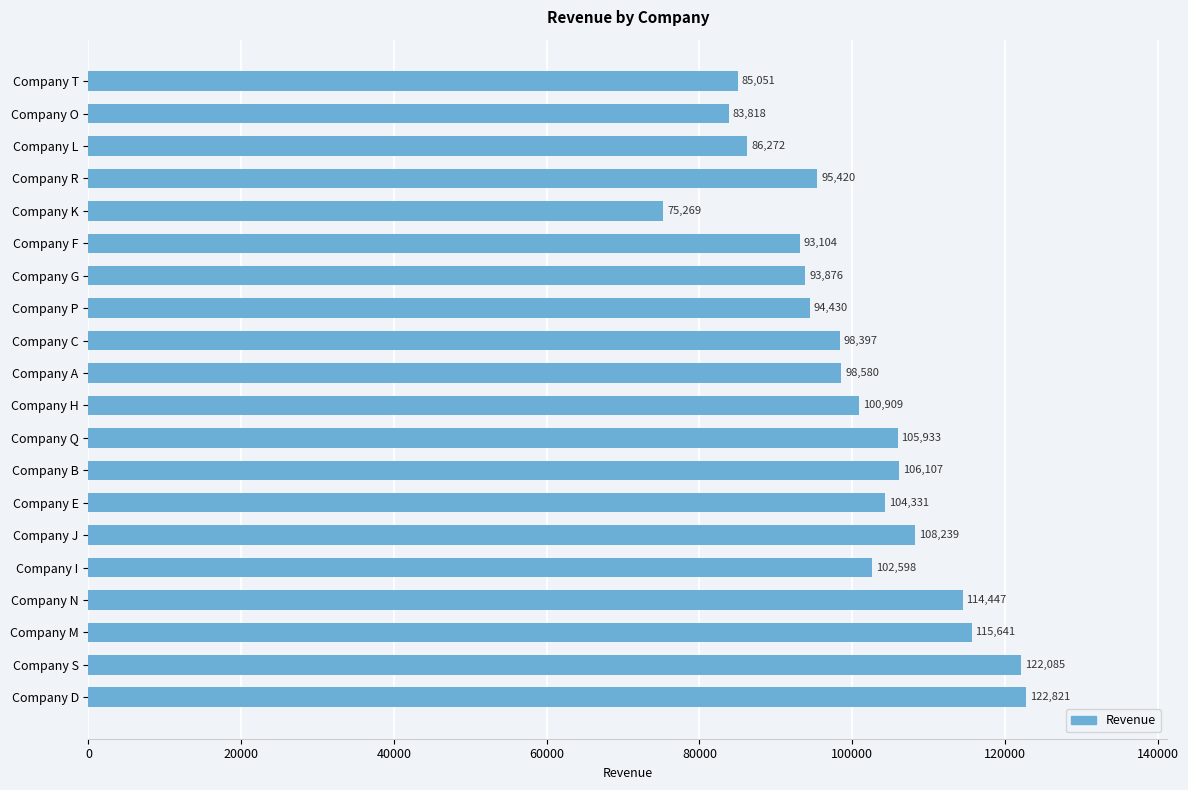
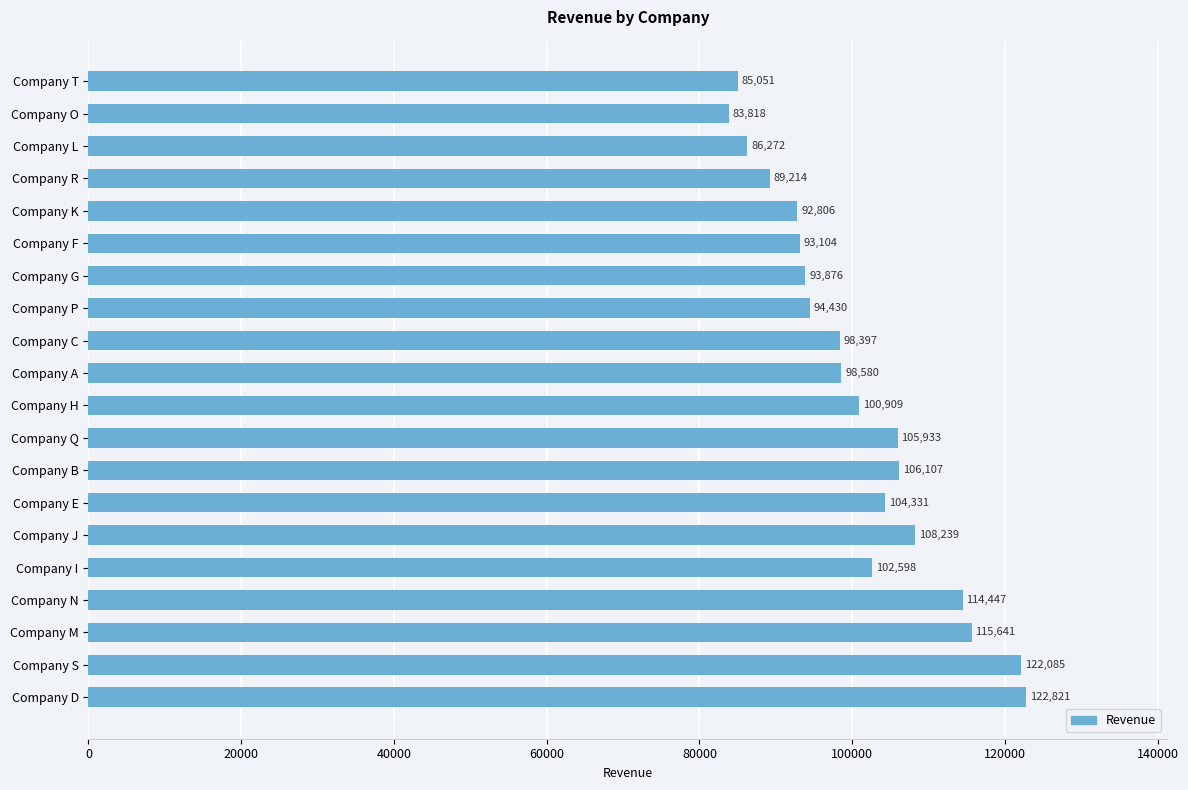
Company R: 95,420 -> 89,214
Company K: 75,269 -> 92,806
